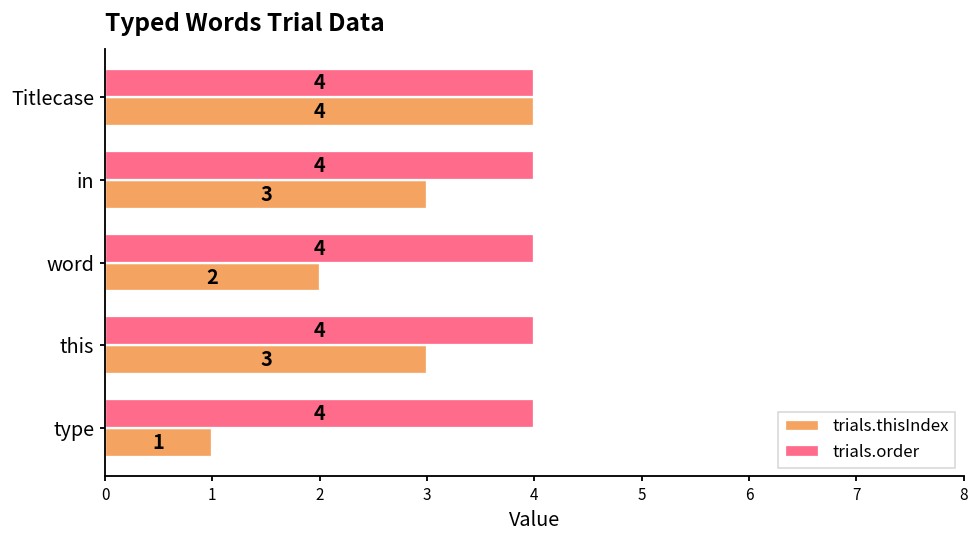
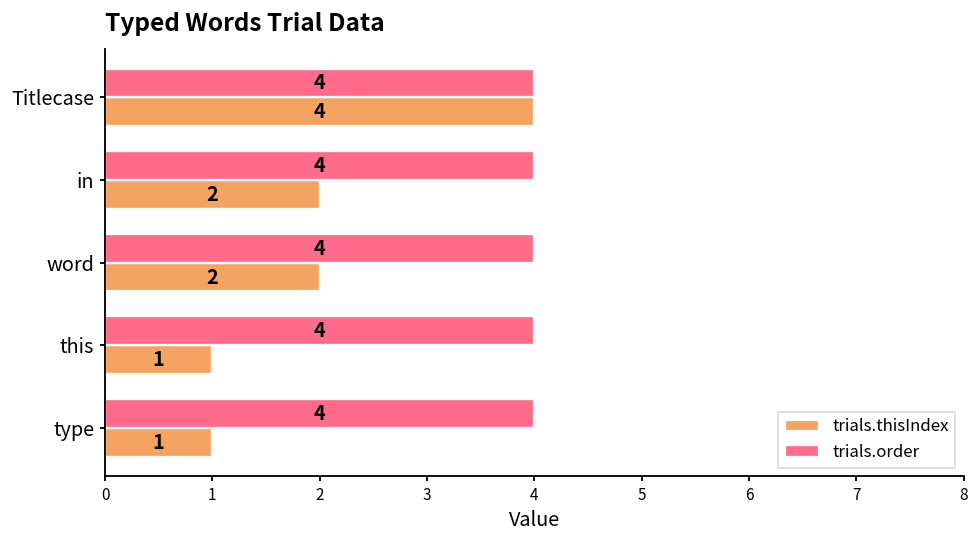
trials.thisIndex, in: 3 -> 2
trials.thisIndex, this: 3 -> 1
